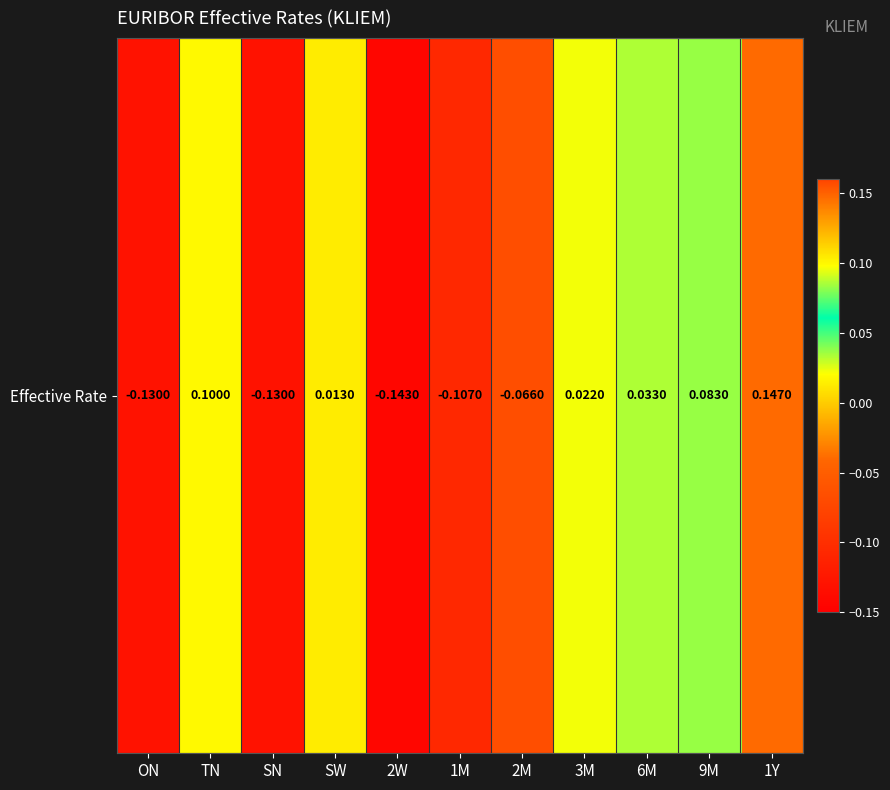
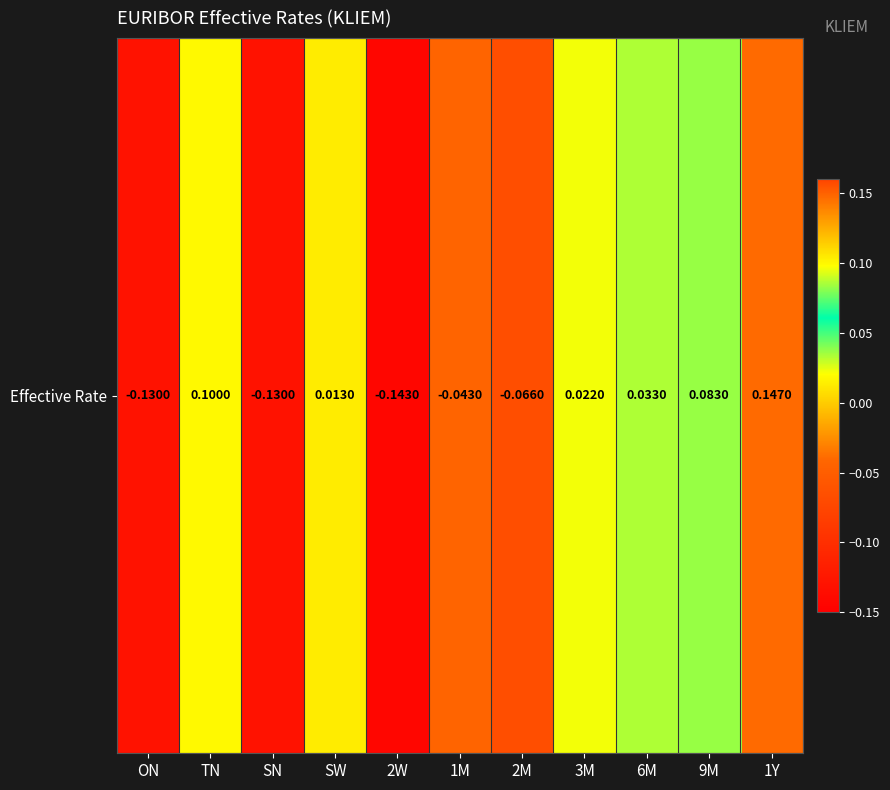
Effective Rate, 1M: -0.1070 -> -0.0430
